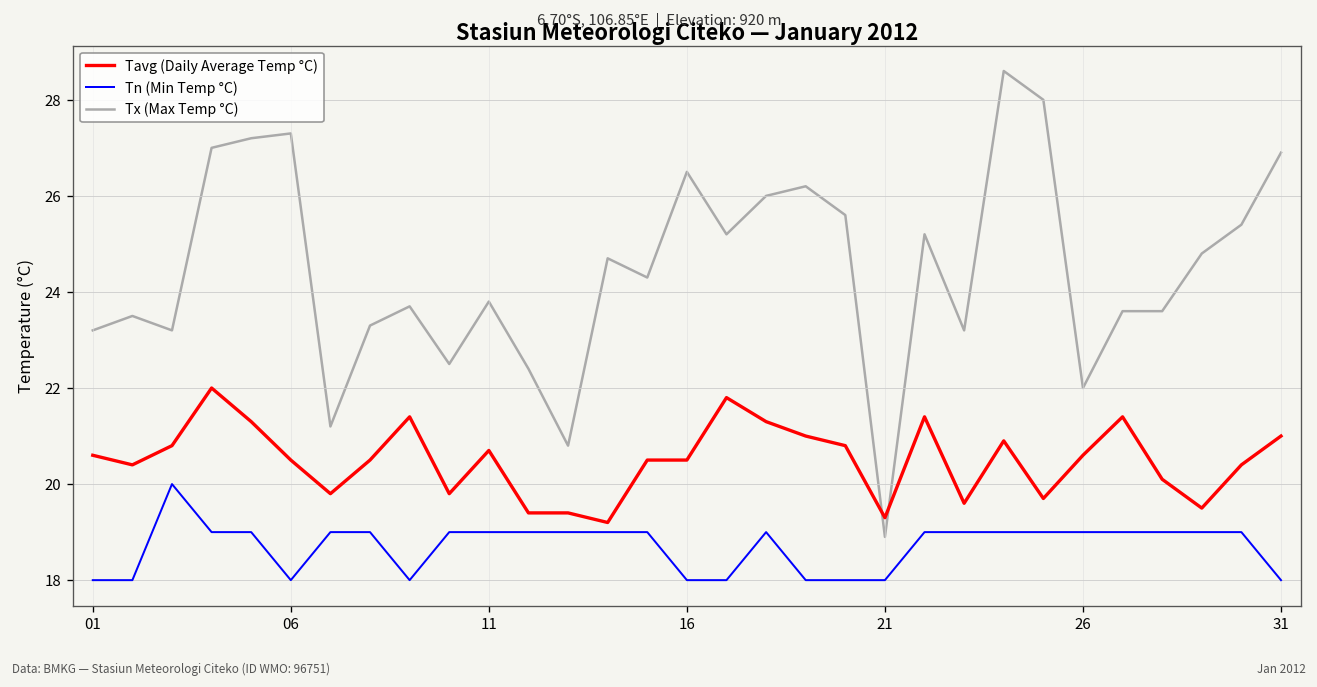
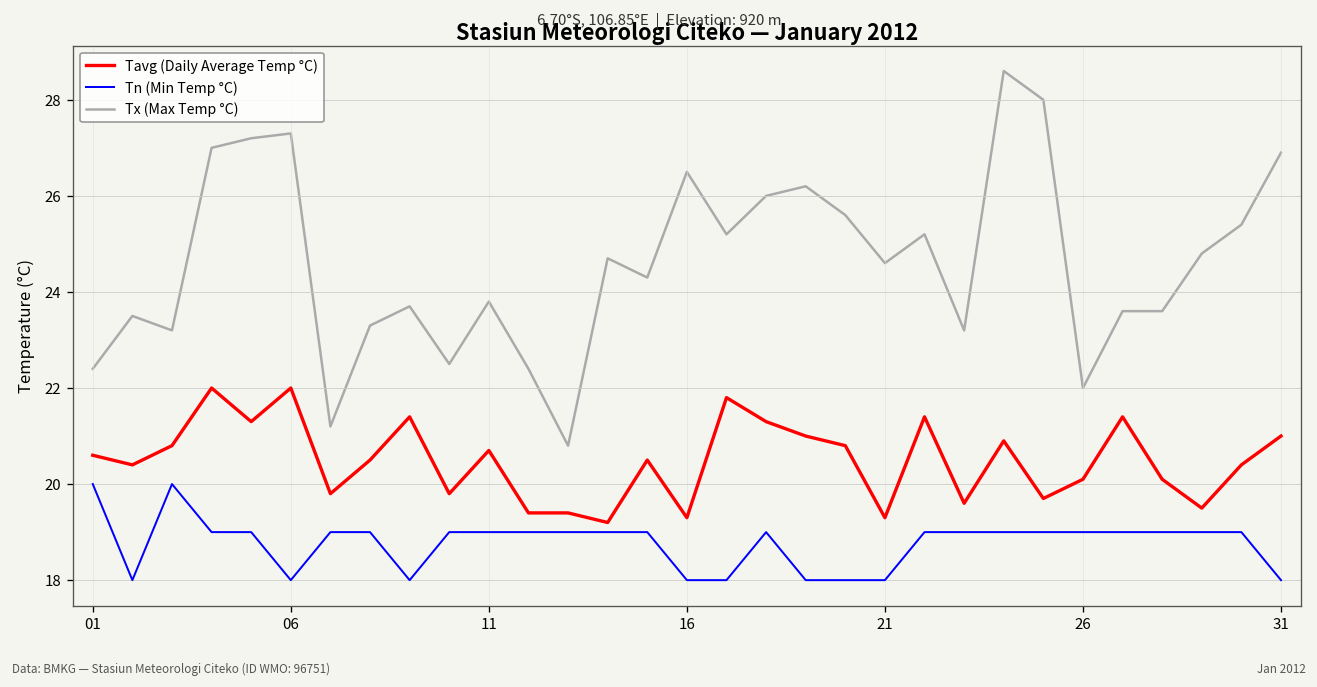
Tn (Min Temp °C), 01: 18 -> 20
Tx (Max Temp °C), 01: 23.2 -> 22.4
Tavg (Daily Average Temp °C), 06: 20.5 -> 22.0
Tavg (Daily Average Temp °C), 16: 20.5 -> 19.3
Tx (Max Temp °C), 21: 18.9 -> 24.6
Tavg (Daily Average Temp °C), 26: 20.6 -> 20.1
